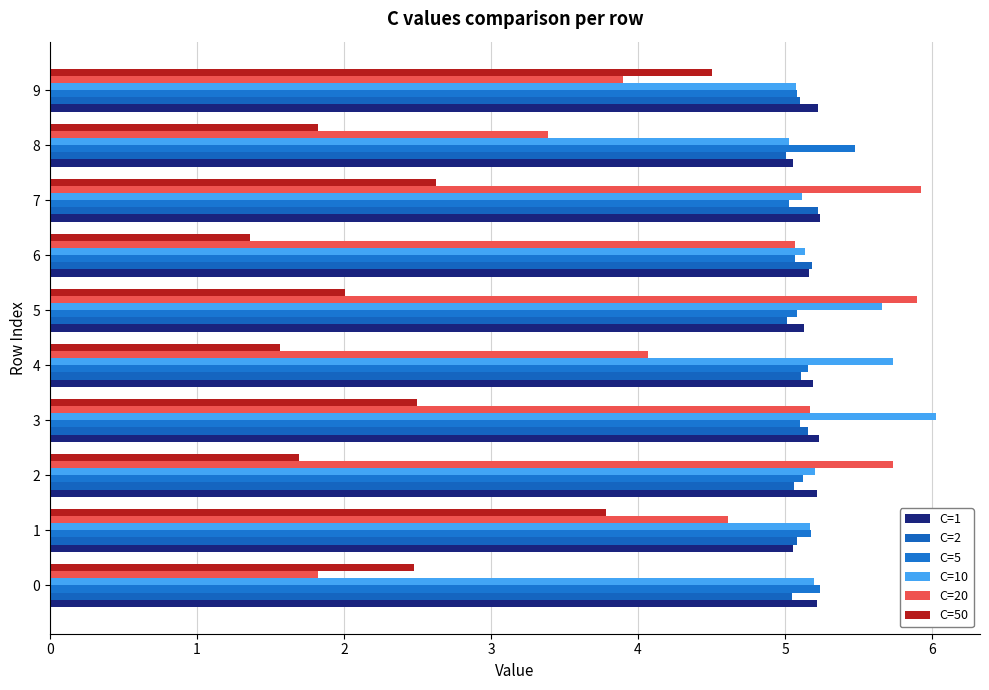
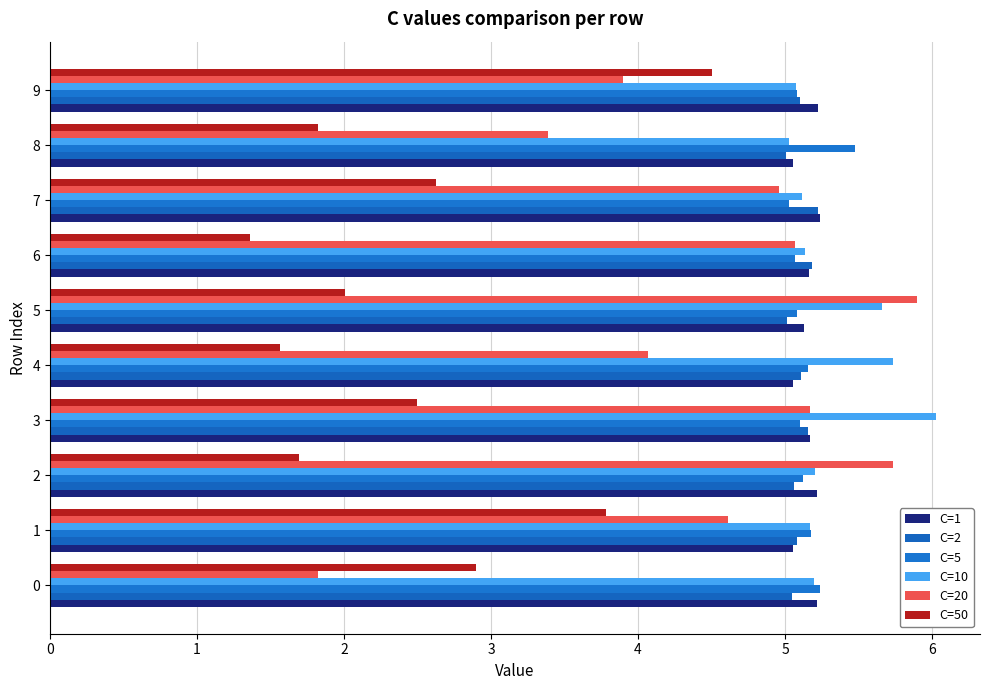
C=20, 7: 5.92 -> 4.96
C=1, 4: 5.19 -> 5.06
C=1, 3: 5.23 -> 5.17
C=50, 0: 2.48 -> 2.90
